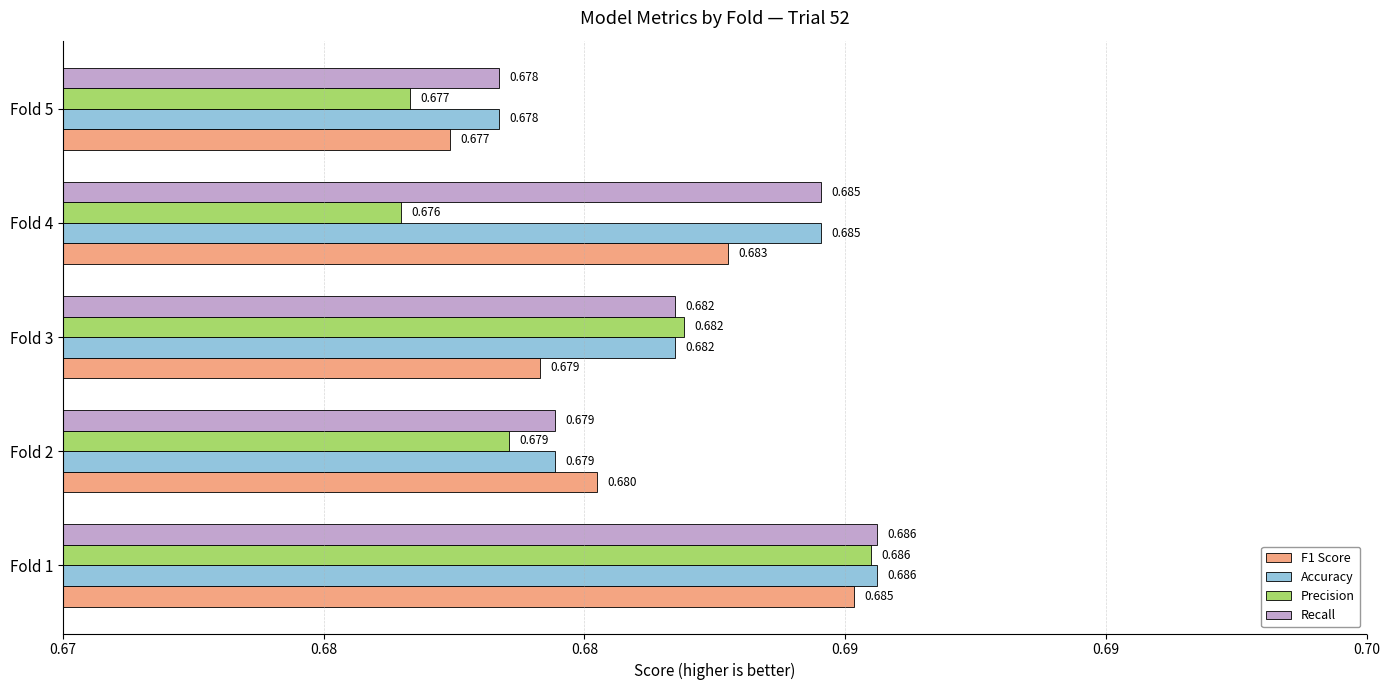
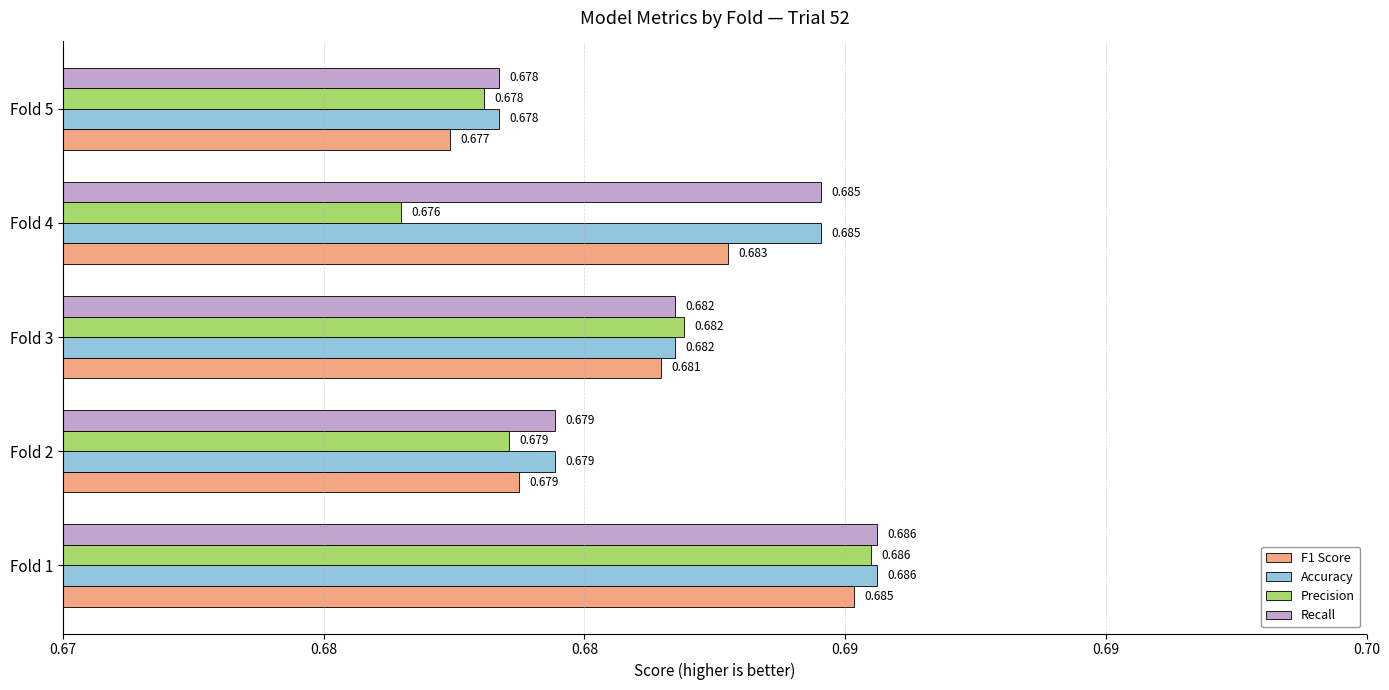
Precision, Fold 5: 0.677 -> 0.678
F1 Score, Fold 3: 0.679 -> 0.681
F1 Score, Fold 2: 0.680 -> 0.679
